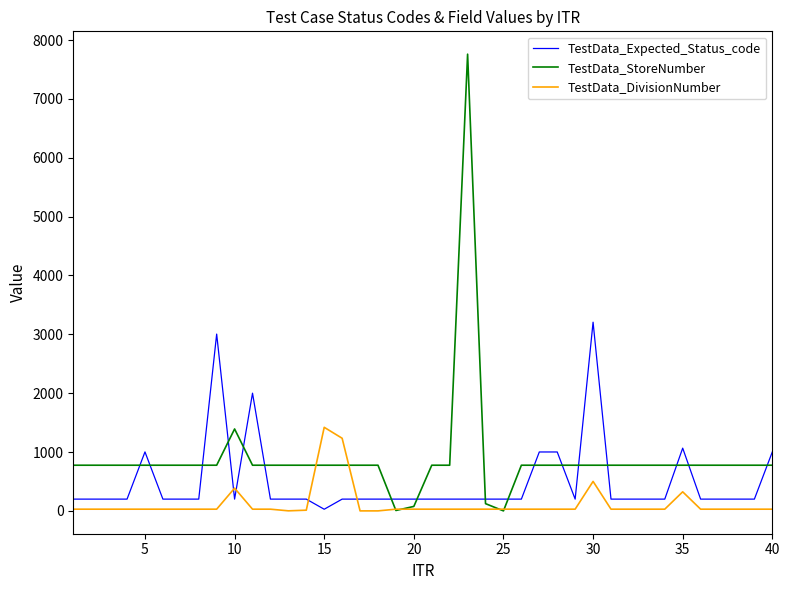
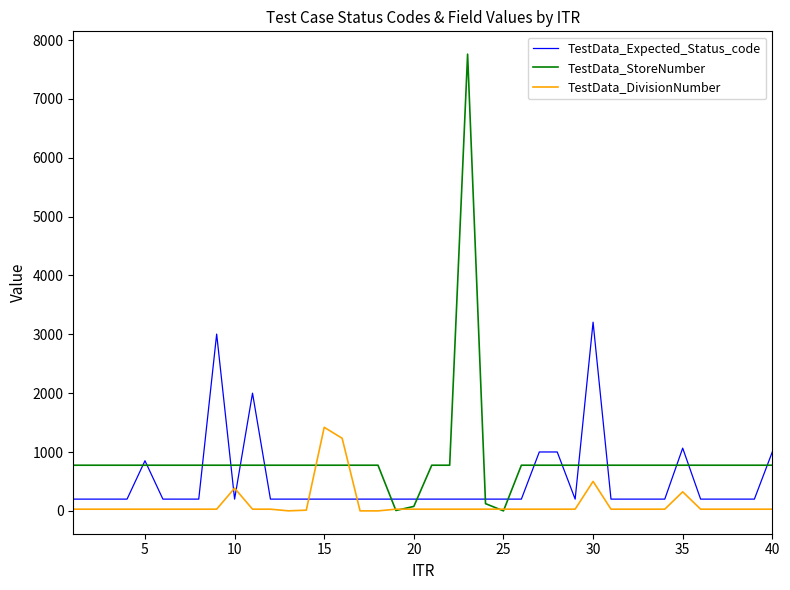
TestData_Expected_Status_code, 5: 1000 -> 900
TestData_StoreNumber, 10: 1400 -> 800
TestData_Expected_Status_code, 15: 0 -> 200
